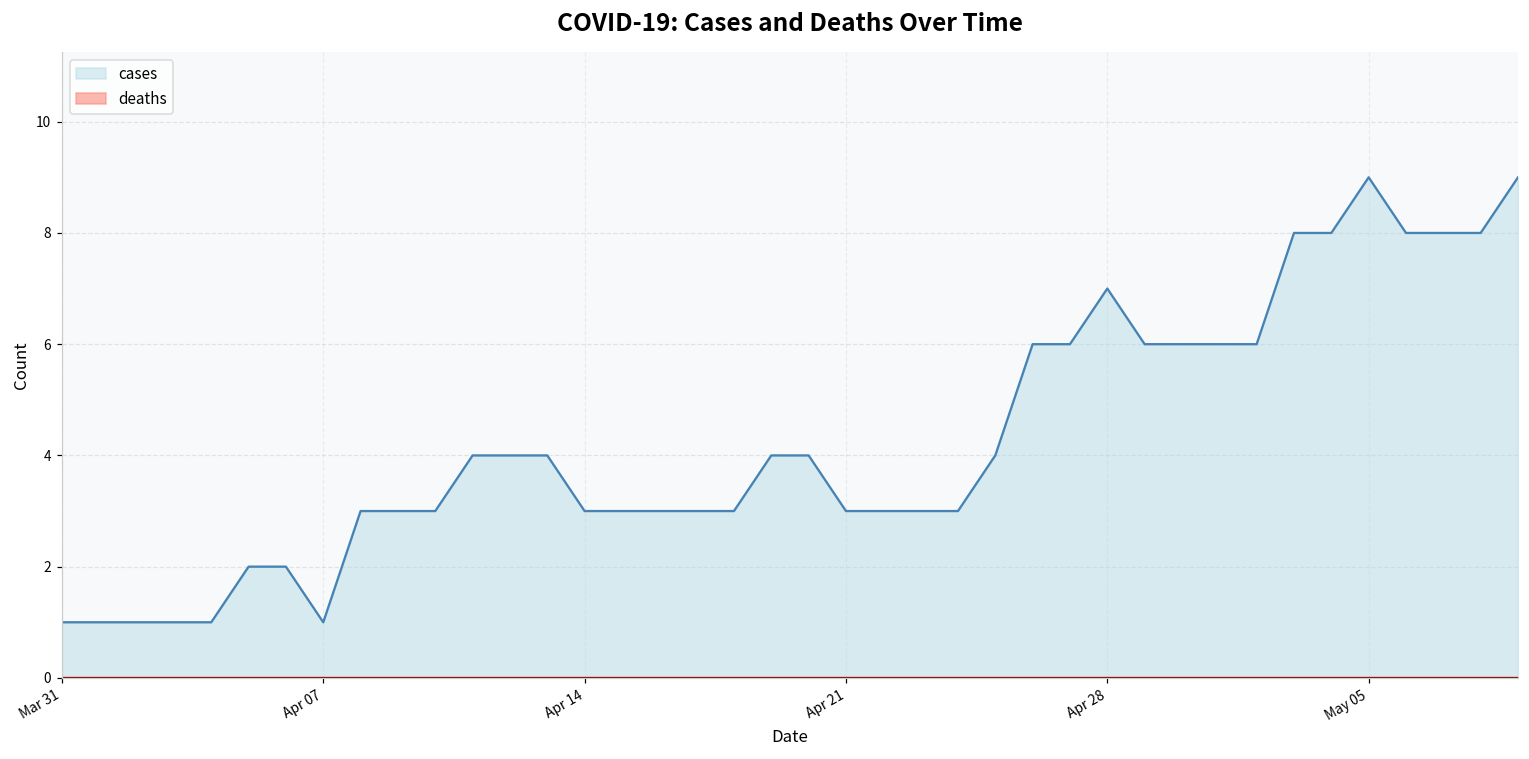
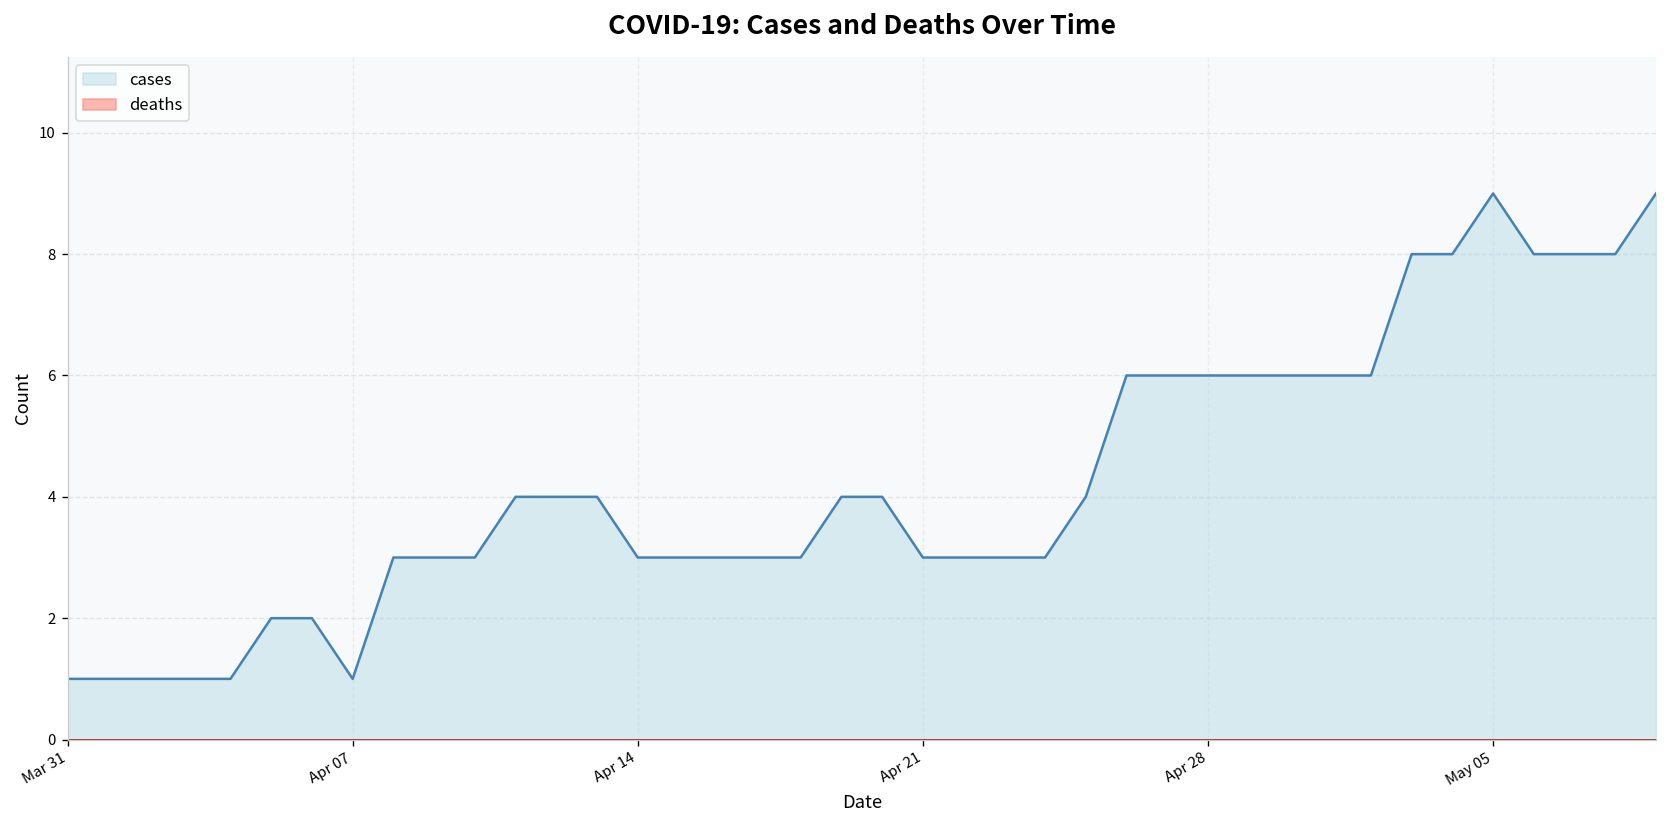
cases, Apr 28: 7 -> 6
